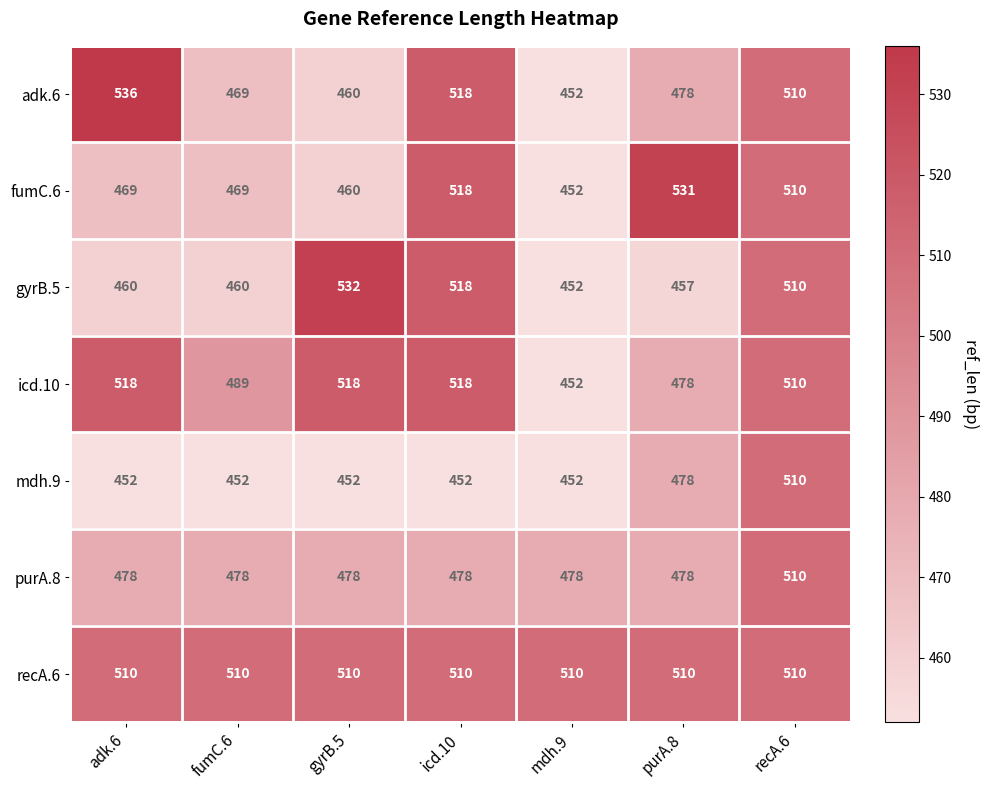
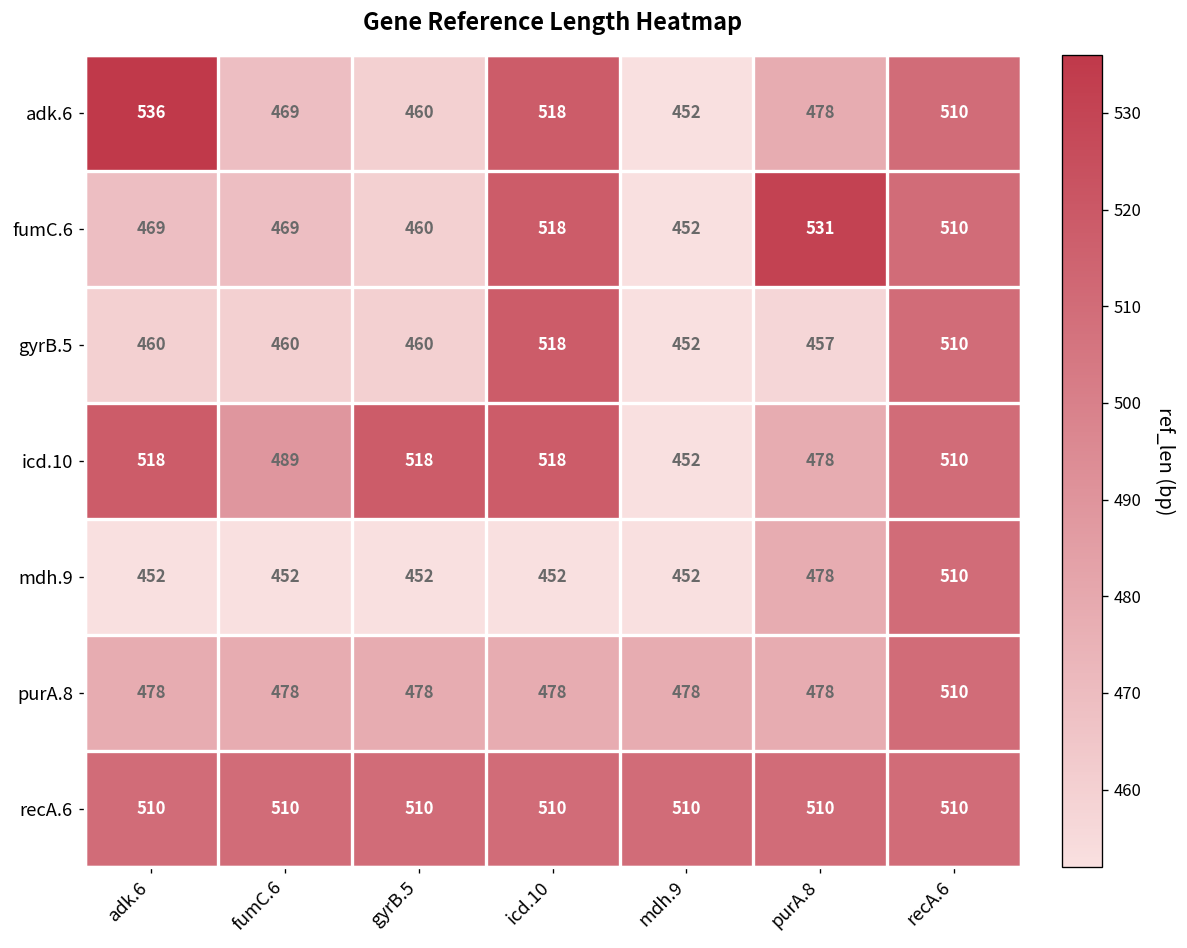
gyrB.5, gyrB.5: 532 -> 460
